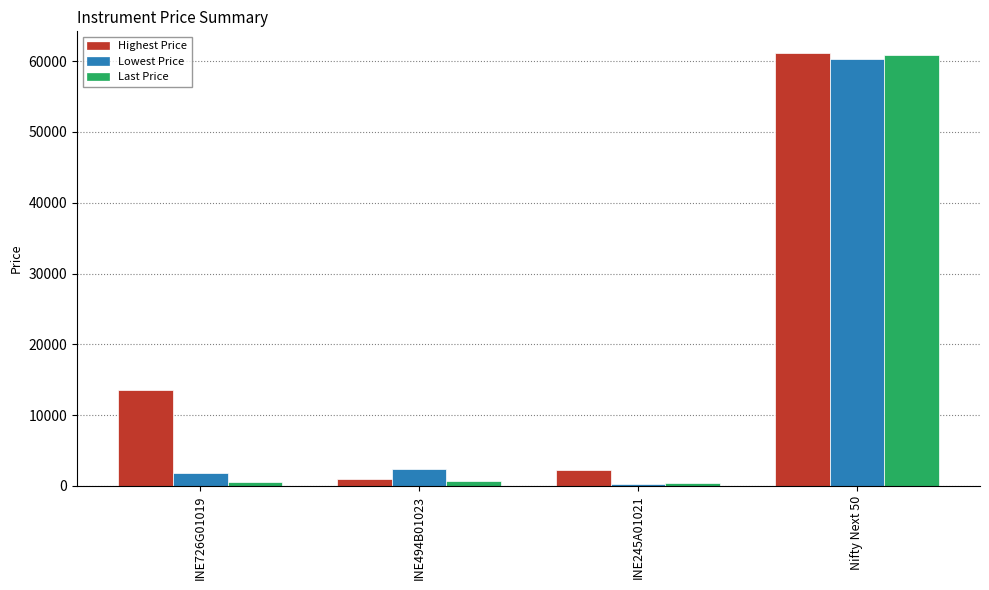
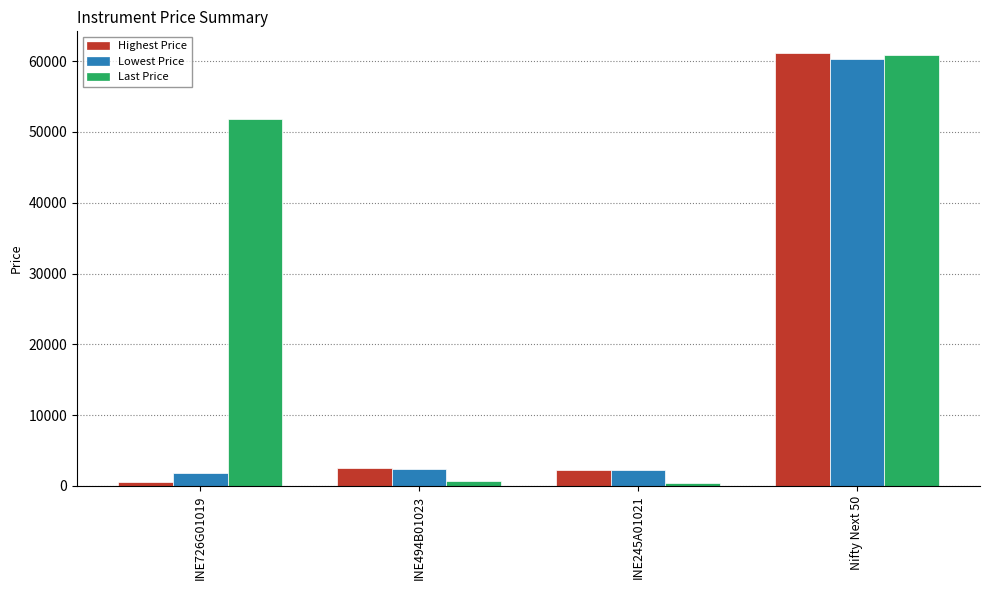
Highest Price, INE726G01019: 14000 -> 1000
Last Price, INE726G01019: 1000 -> 52000
Highest Price, INE494B01023: 1000 -> 2000
Lowest Price, INE245A01021: 0 -> 2000
